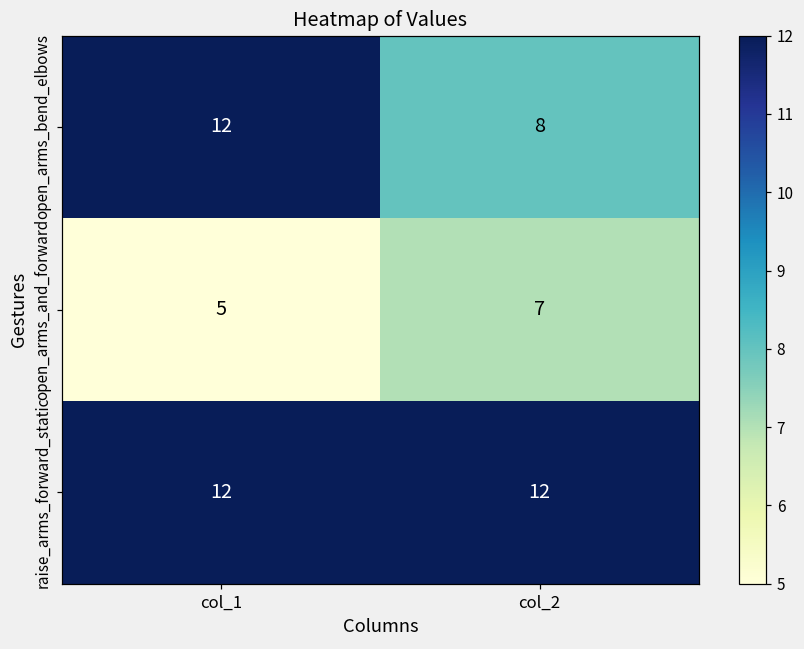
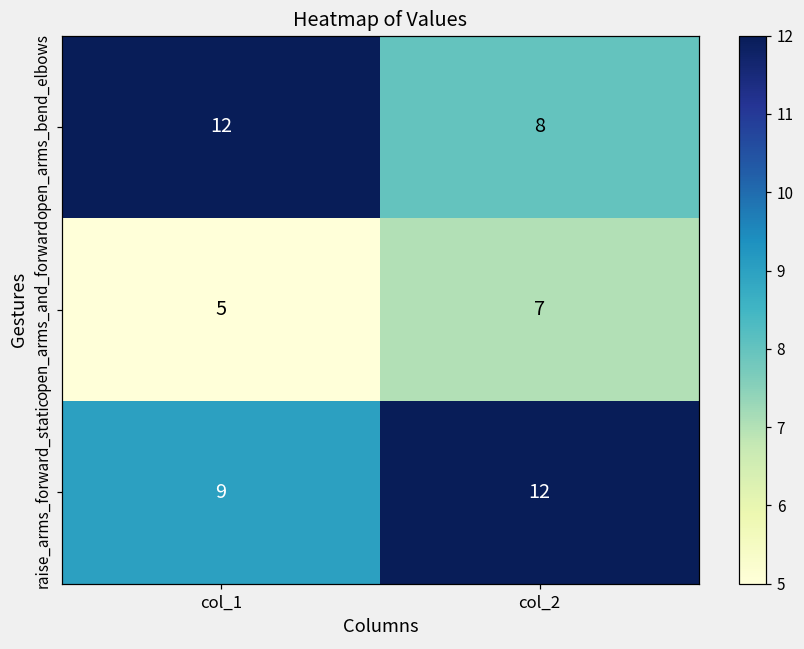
raise_arms_forward_static, col_1: 12 -> 9
